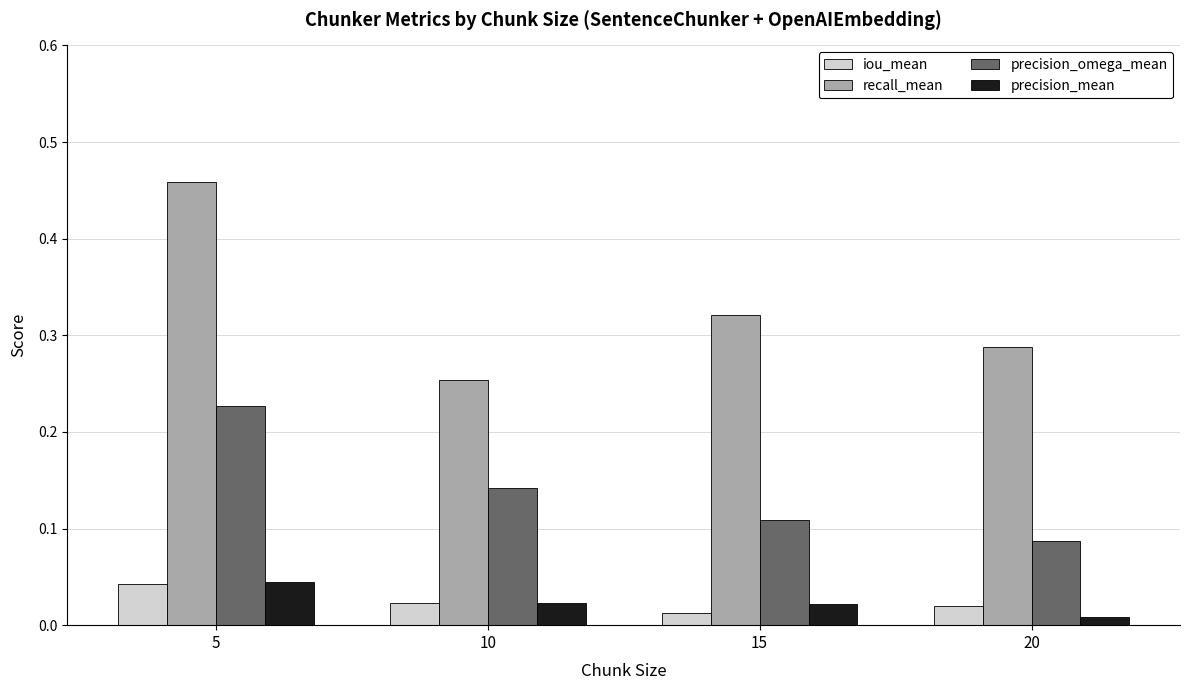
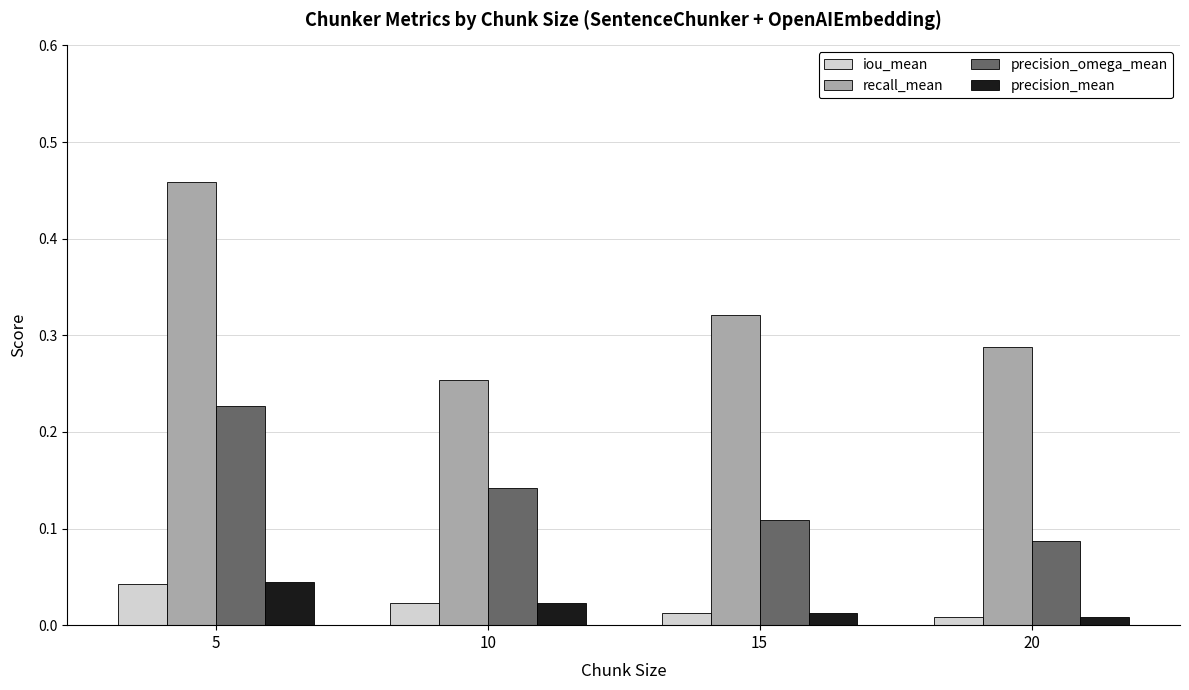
precision_mean, 15: 0.02 -> 0.01
iou_mean, 20: 0.02 -> 0.01
